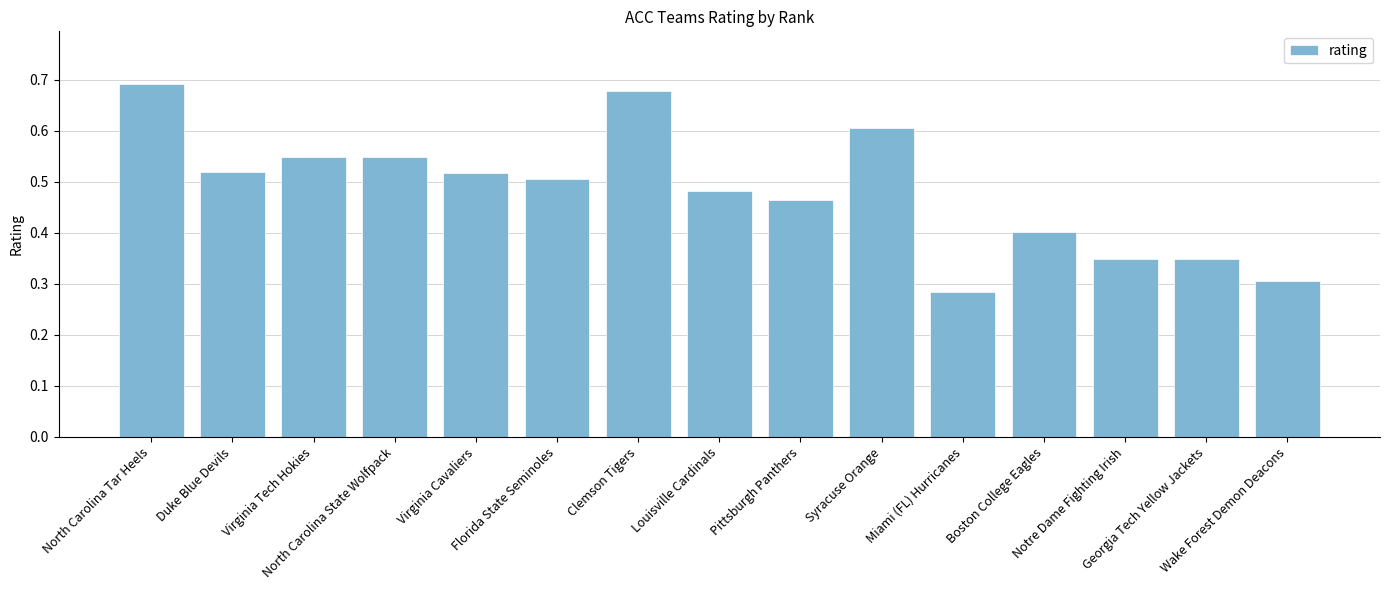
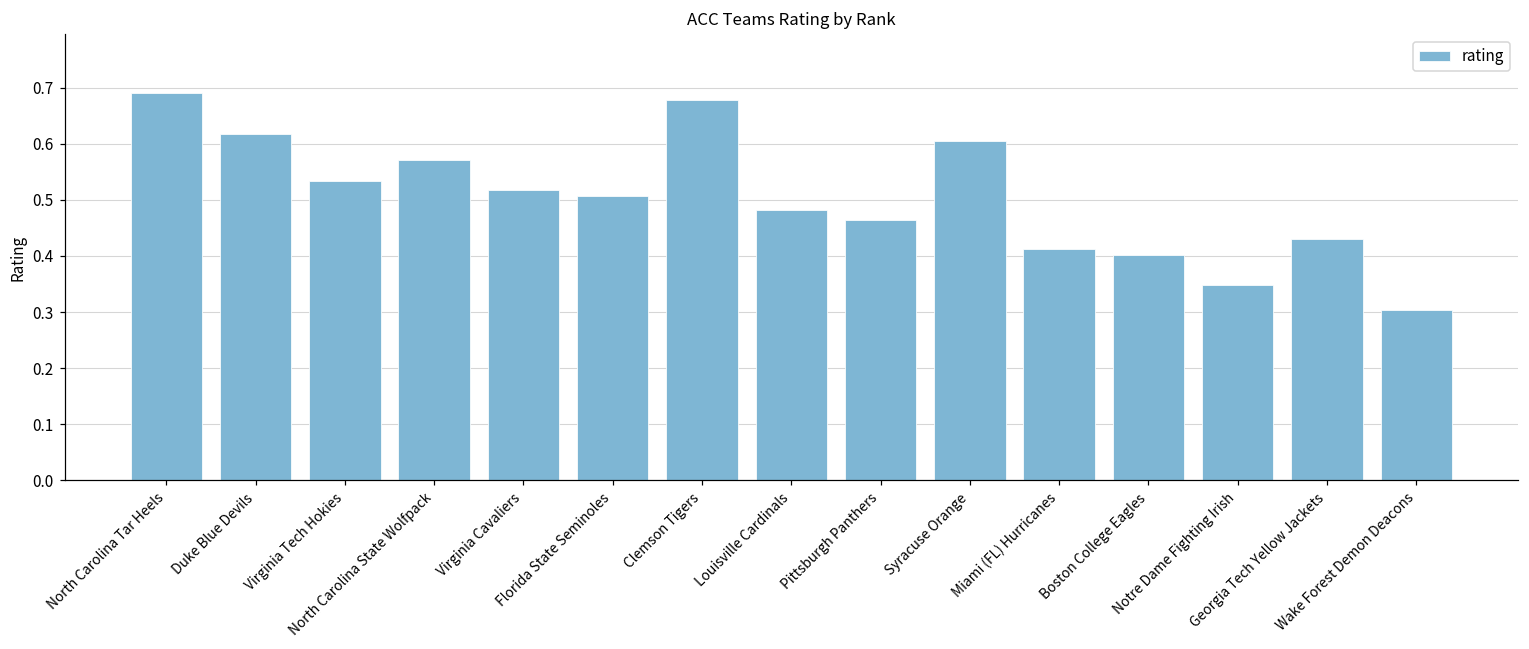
Duke Blue Devils: 0.52 -> 0.62
Virginia Tech Hokies: 0.55 -> 0.53
North Carolina State Wolfpack: 0.55 -> 0.57
Miami (FL) Hurricanes: 0.28 -> 0.41
Georgia Tech Yellow Jackets: 0.35 -> 0.43
